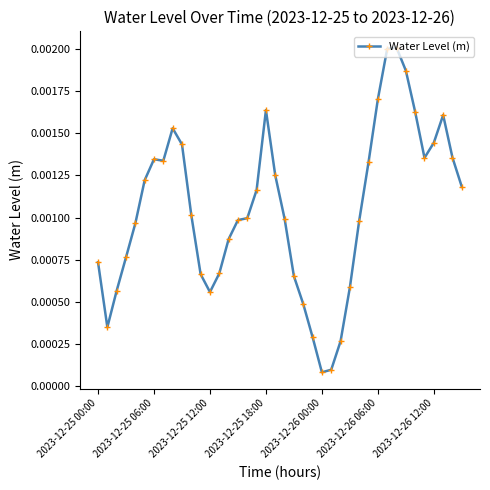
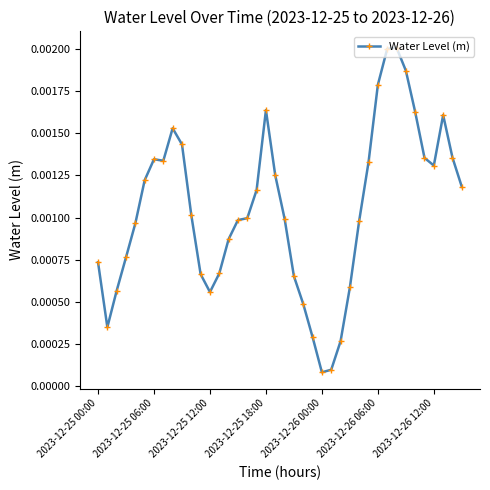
2023-12-26 06:00: 0.00170 -> 0.00179
2023-12-26 12:00: 0.00144 -> 0.00131
